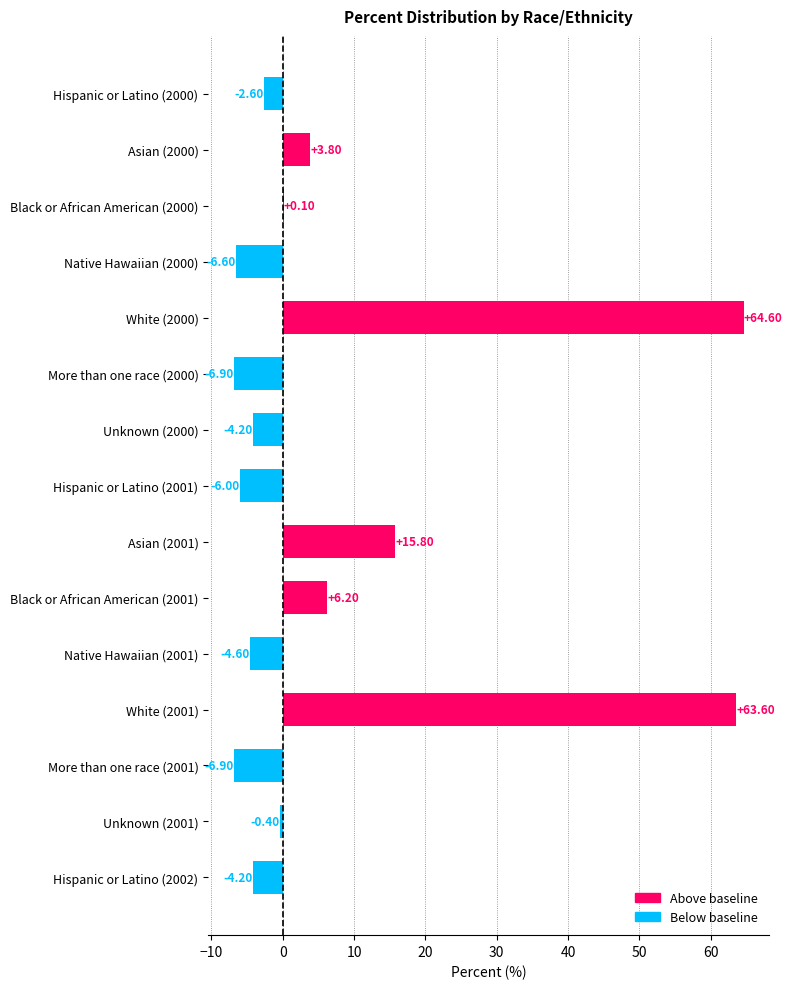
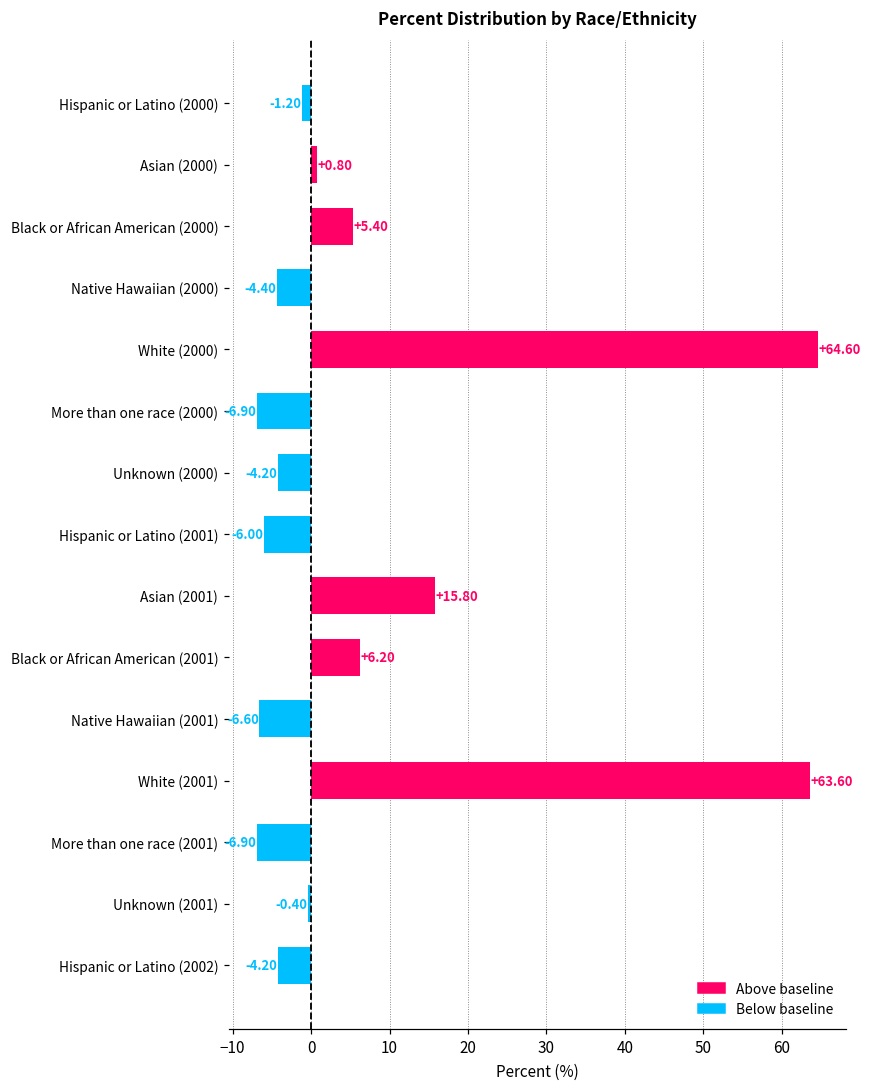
Hispanic or Latino (2000): -2.60 -> -1.20
Asian (2000): +3.80 -> +0.80
Black or African American (2000): +0.10 -> +5.40
Native Hawaiian (2000): -6.60 -> -4.40
Native Hawaiian (2001): -4.60 -> -6.60
